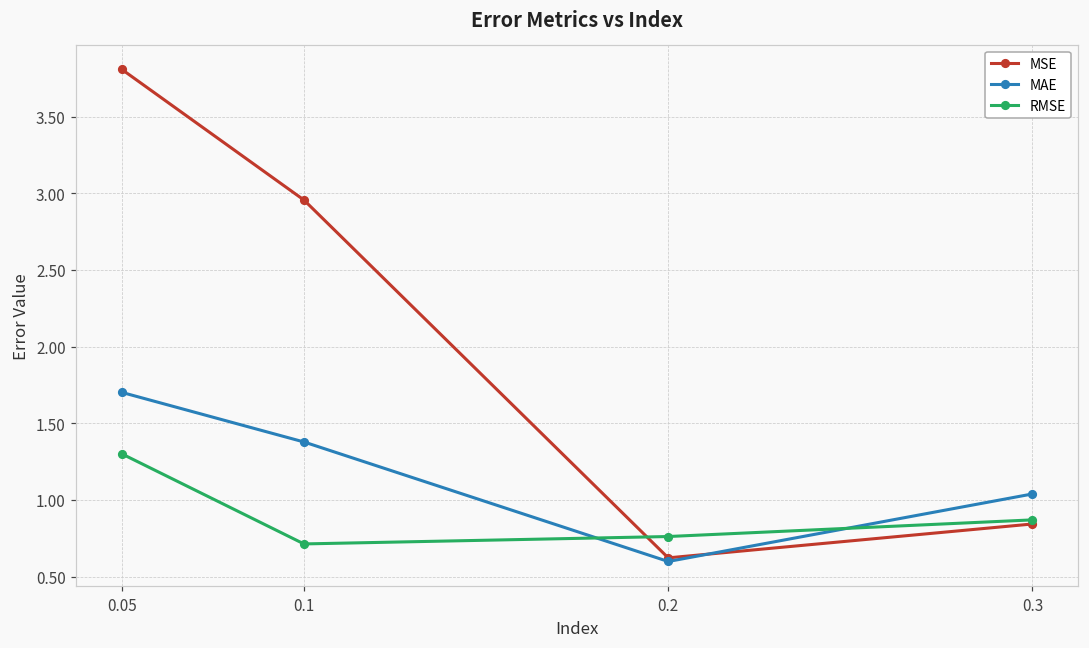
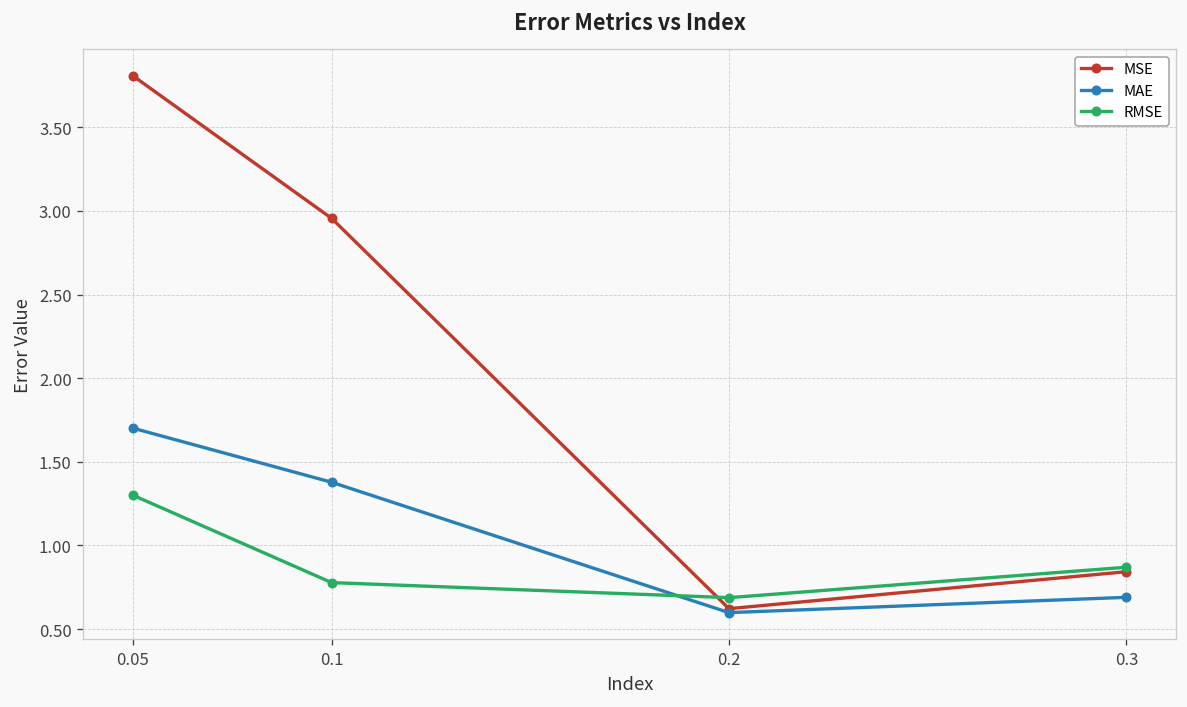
RMSE, 0.1: 0.71 -> 0.78
RMSE, 0.2: 0.76 -> 0.69
MAE, 0.3: 1.04 -> 0.69
